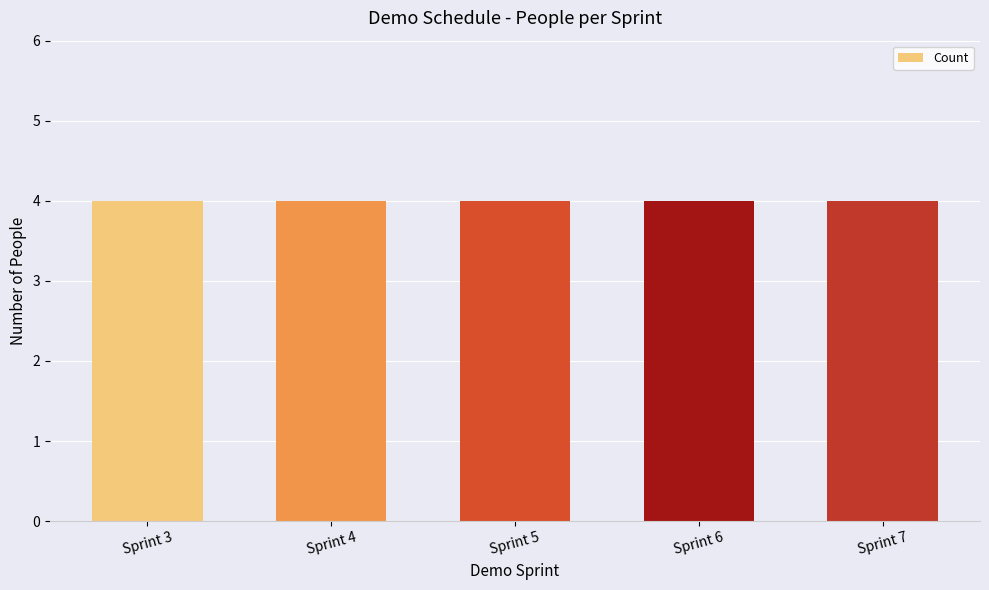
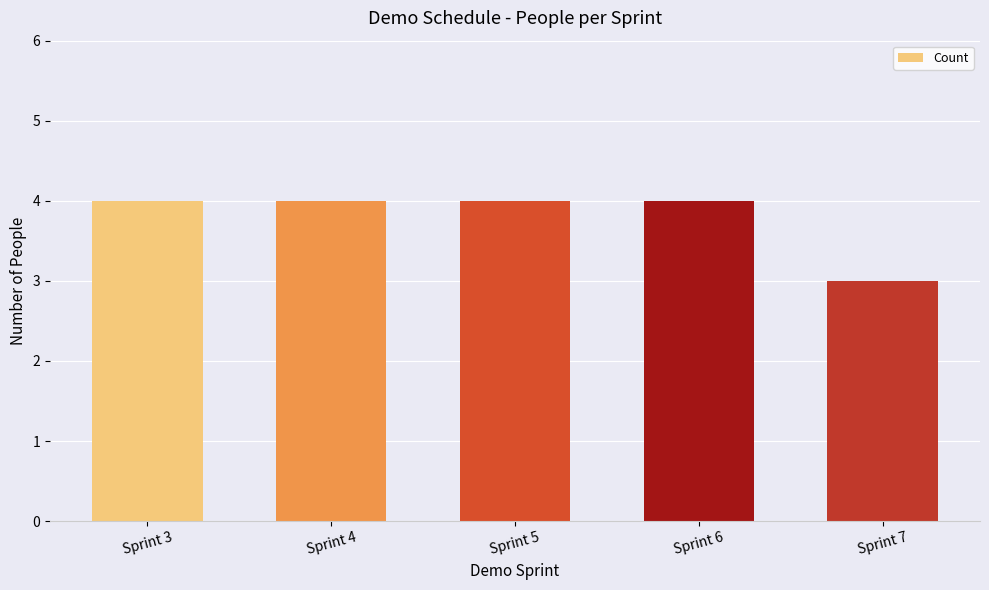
Sprint 7: 4 -> 3
